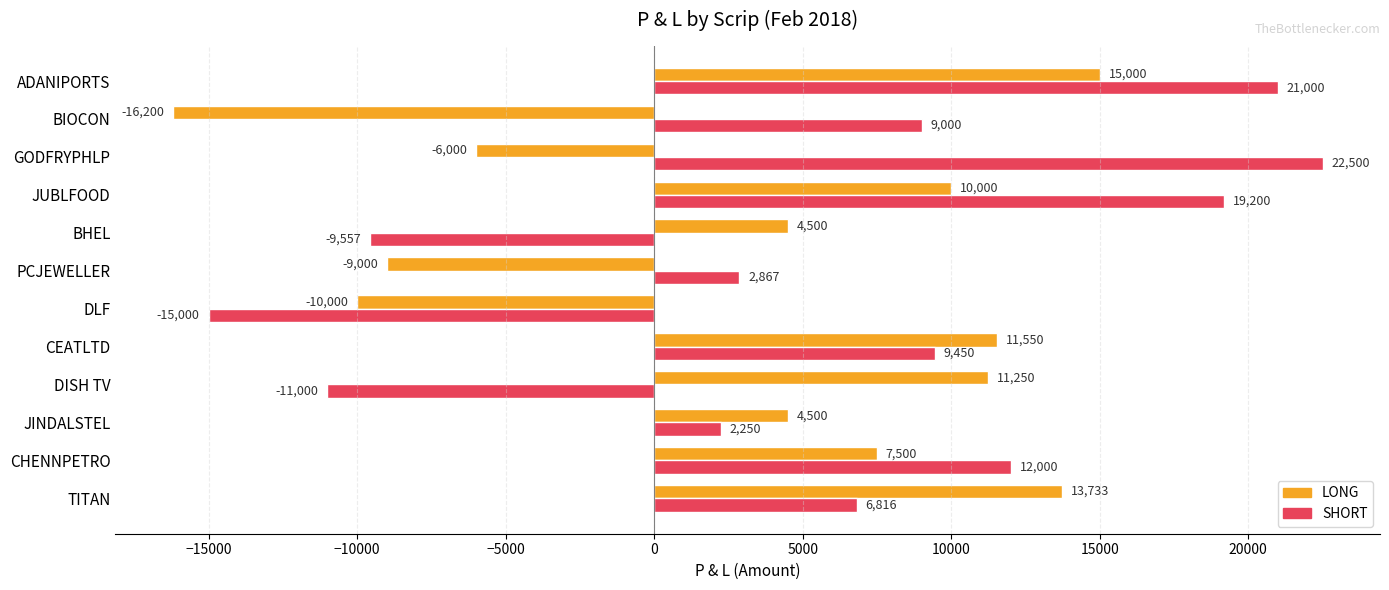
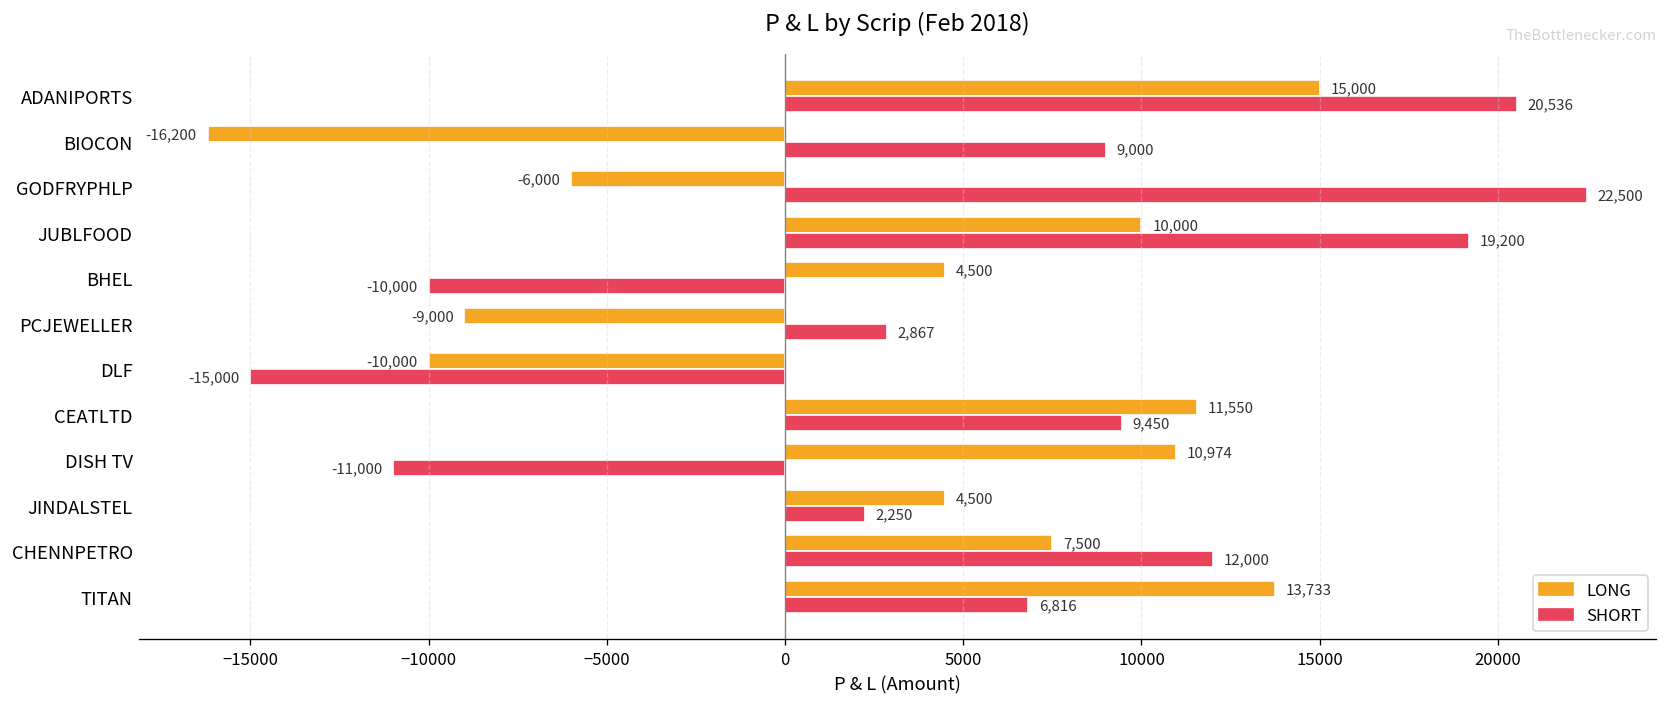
SHORT, ADANIPORTS: 21,000 -> 20,536
SHORT, BHEL: -9,557 -> -10,000
LONG, DISH TV: 11,250 -> 10,974
